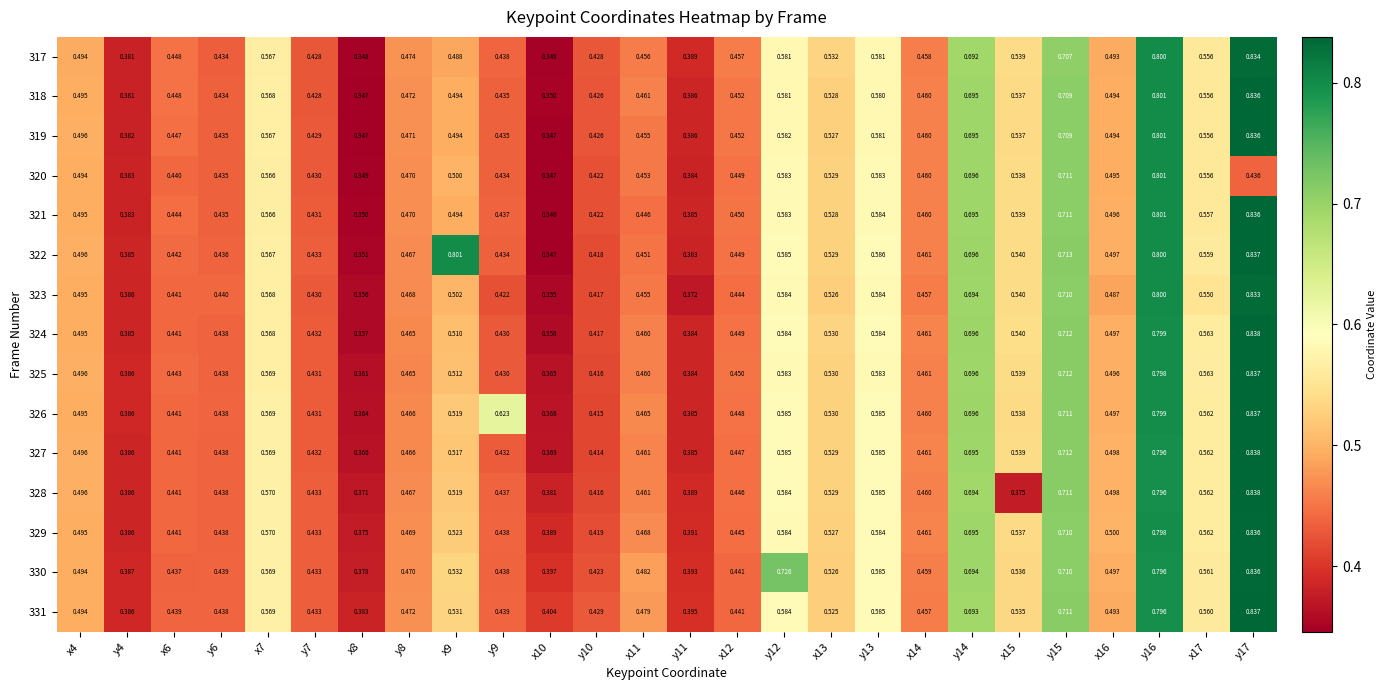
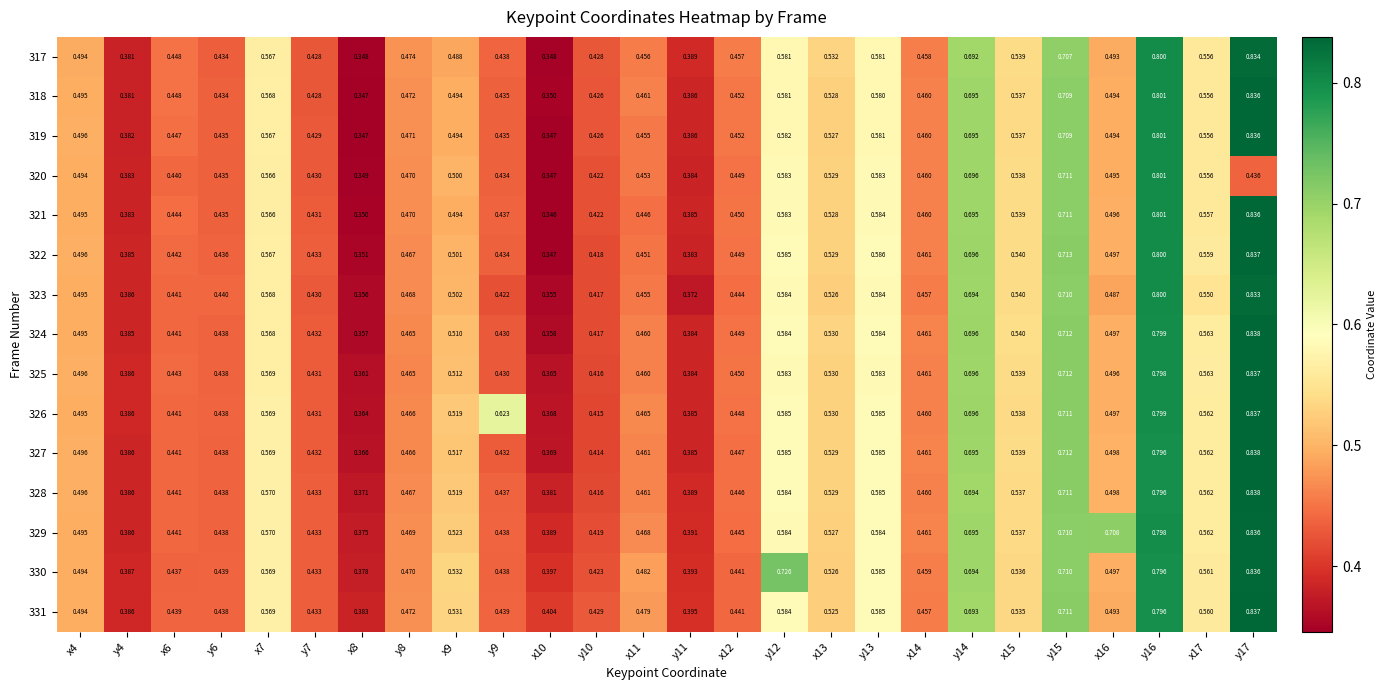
322, x9: 0.801 -> 0.501
328, x15: 0.375 -> 0.537
329, x16: 0.500 -> 0.708
